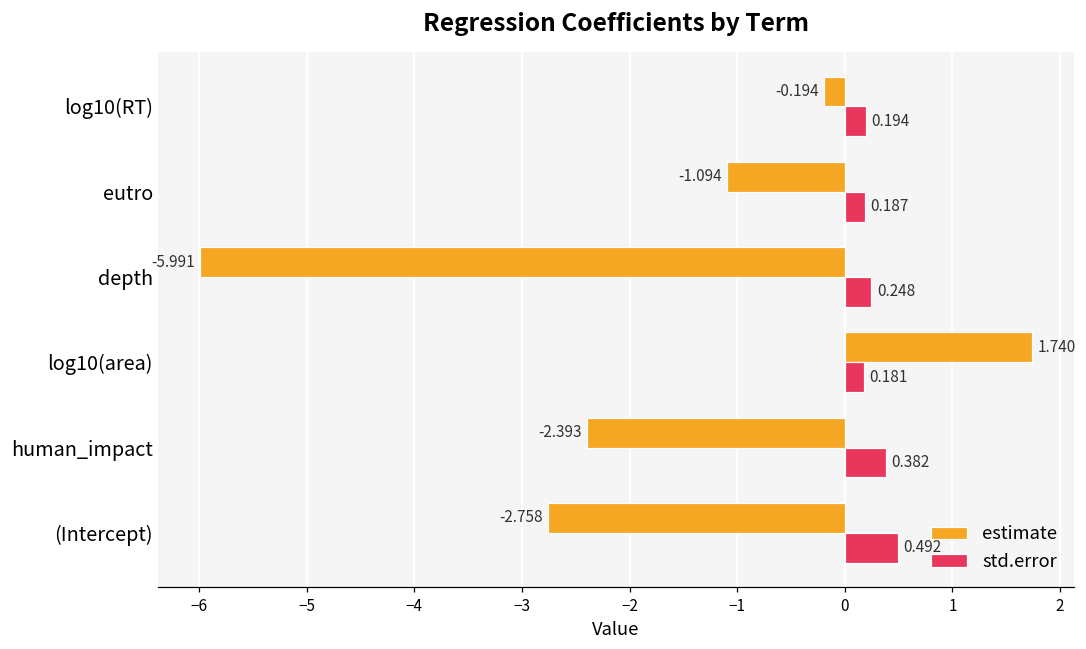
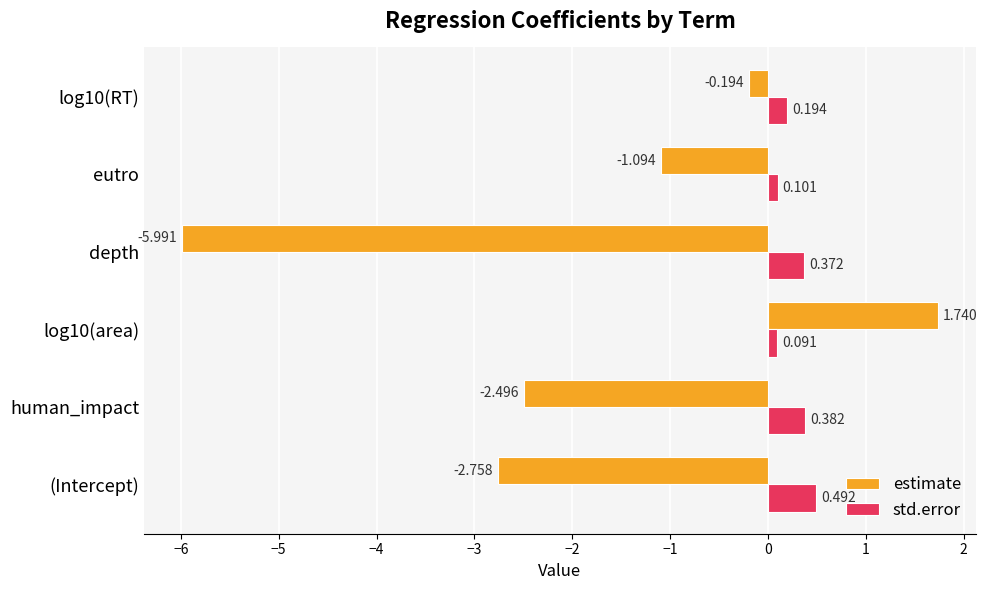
std.error, eutro: 0.187 -> 0.101
std.error, depth: 0.248 -> 0.372
std.error, log10(area): 0.181 -> 0.091
estimate, human_impact: -2.393 -> -2.496
